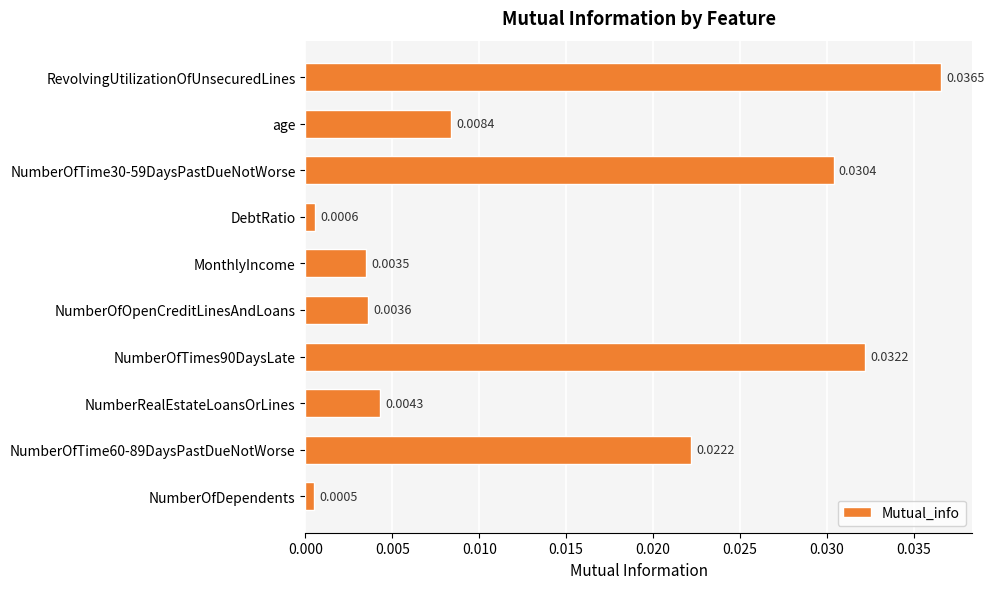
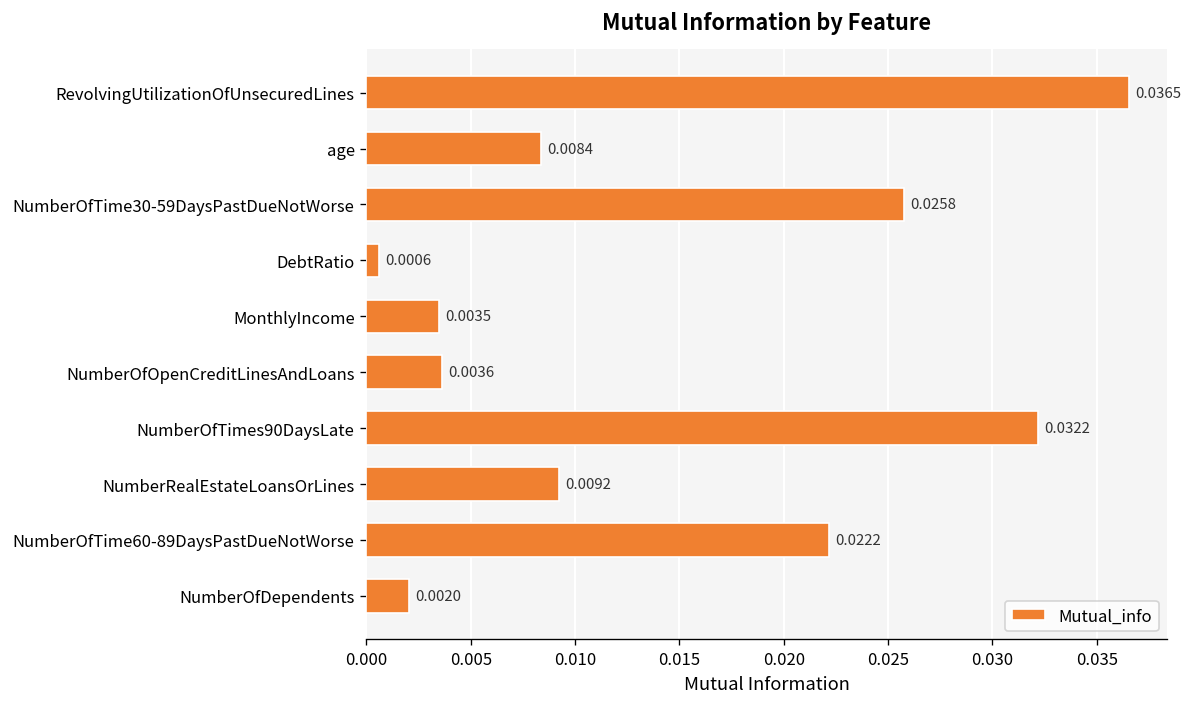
NumberOfTime30-59DaysPastDueNotWorse: 0.0304 -> 0.0258
NumberRealEstateLoansOrLines: 0.0043 -> 0.0092
NumberOfDependents: 0.0005 -> 0.0020
